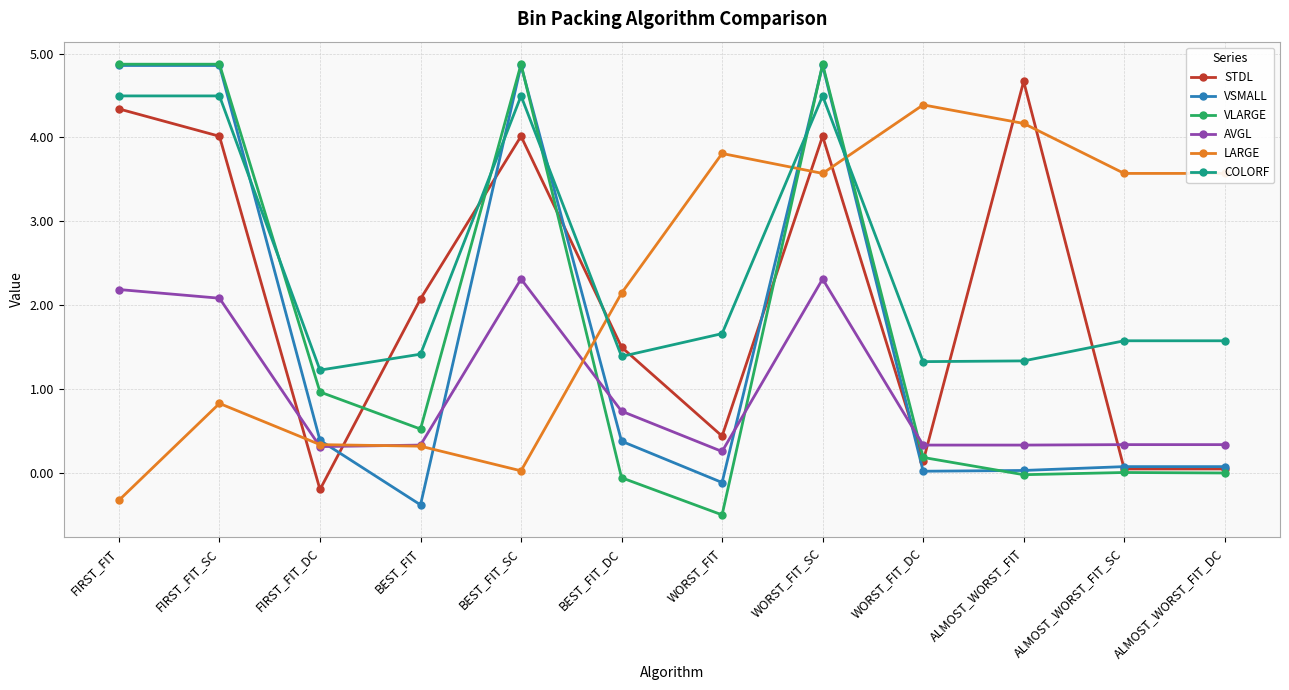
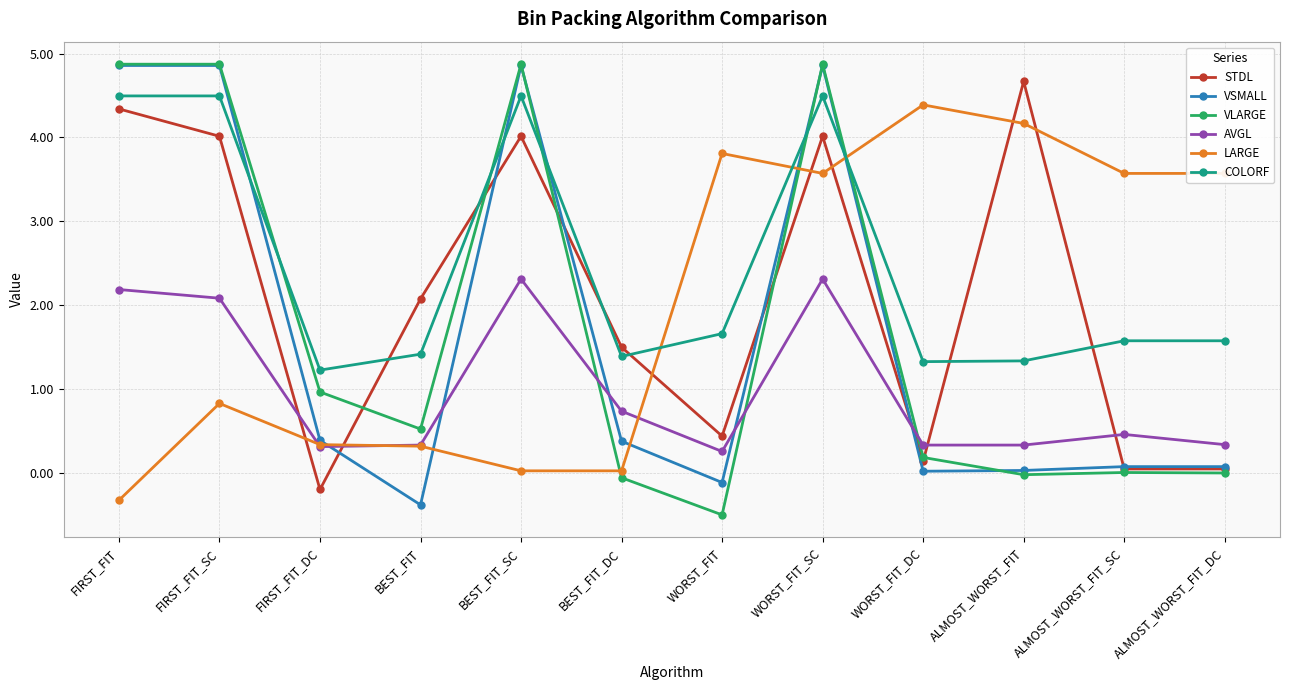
LARGE, BEST_FIT_DC: 2.1 -> 0.0
AVGL, ALMOST_WORST_FIT_SC: 0.3 -> 0.5
